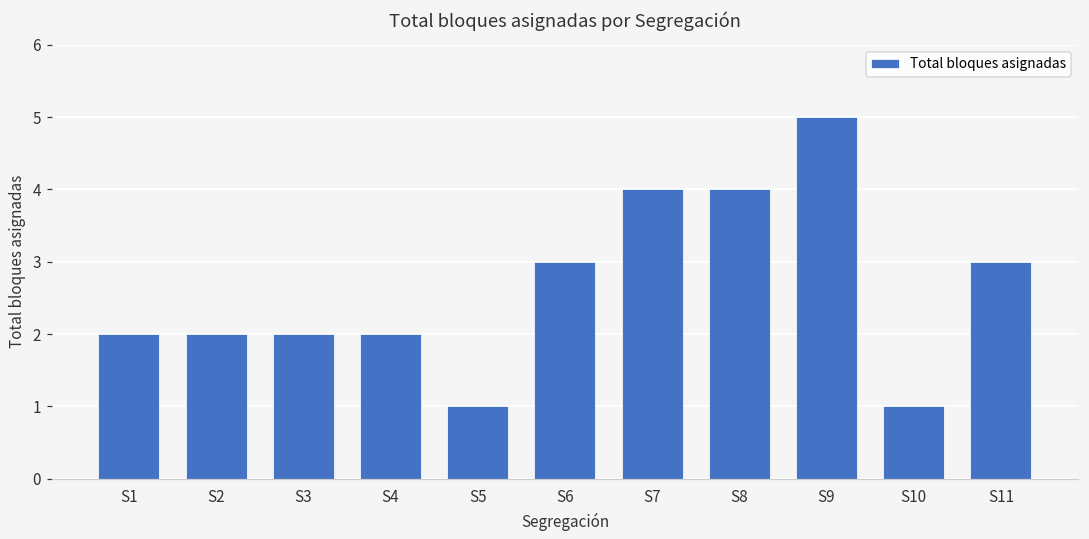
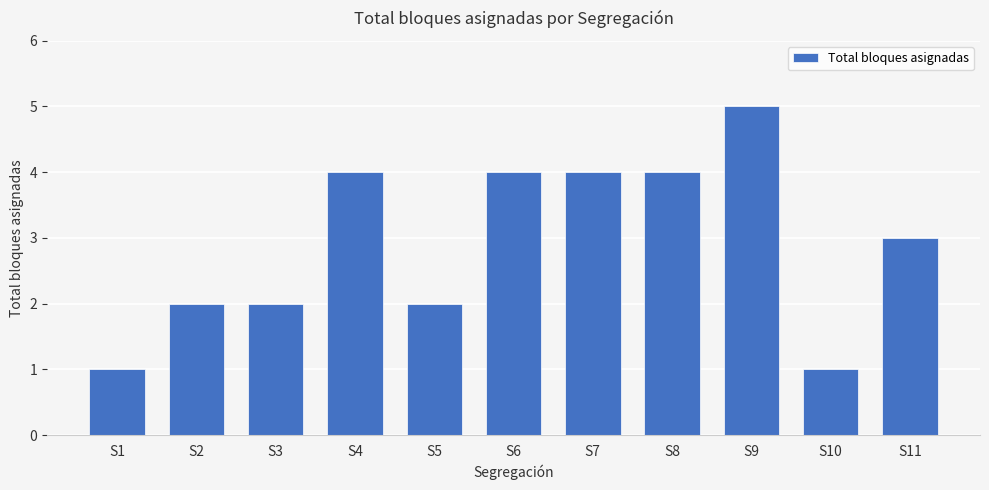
S1: 2 -> 1
S4: 2 -> 4
S5: 1 -> 2
S6: 3 -> 4
